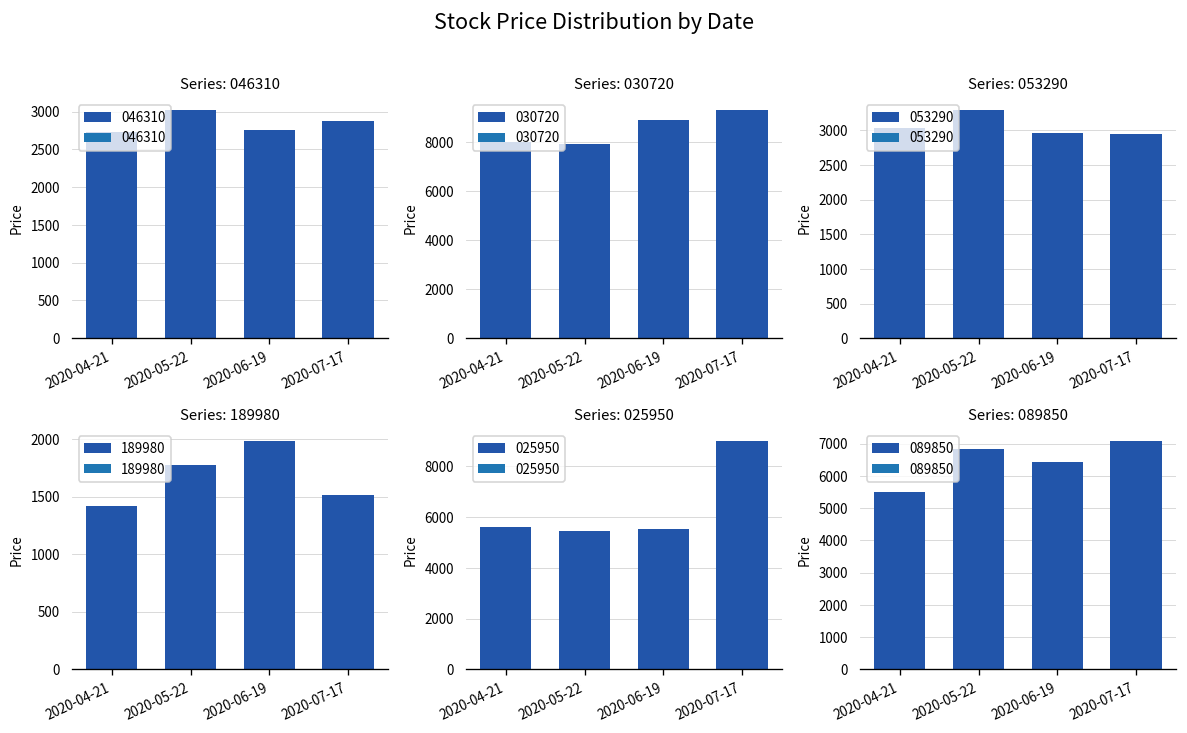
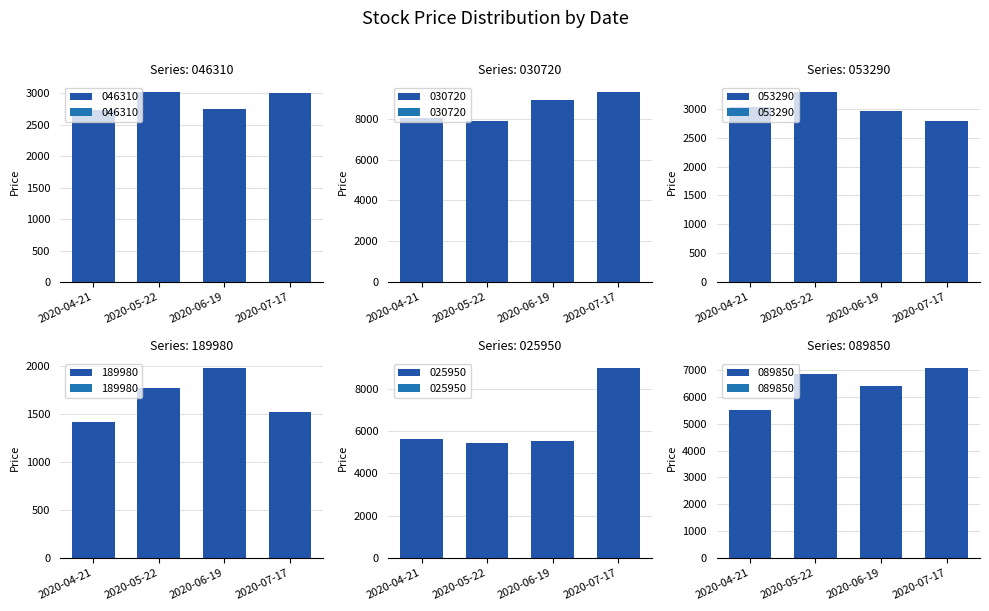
Series: 046310, 2020-07-17: 2900 -> 3000
Series: 053290, 2020-07-17: 3000 -> 2800
